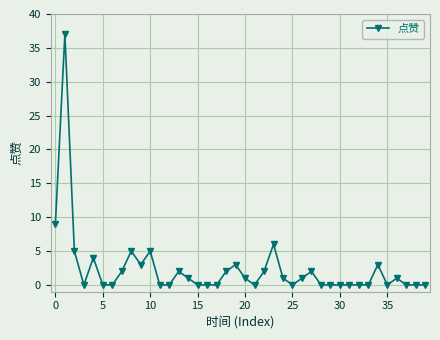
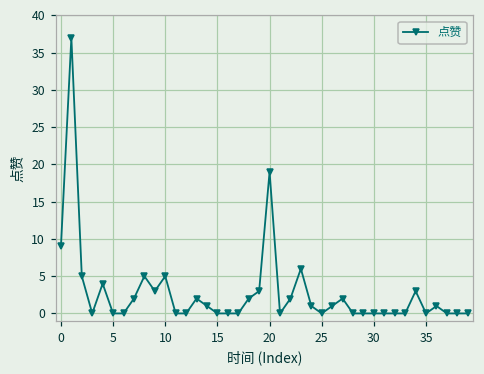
20: 1 -> 19
